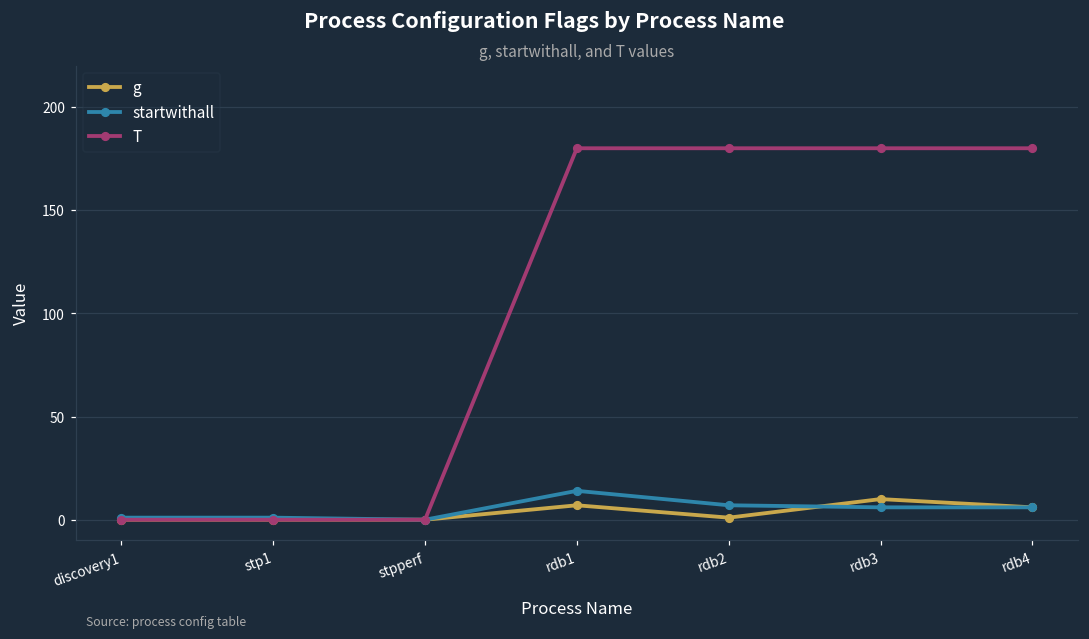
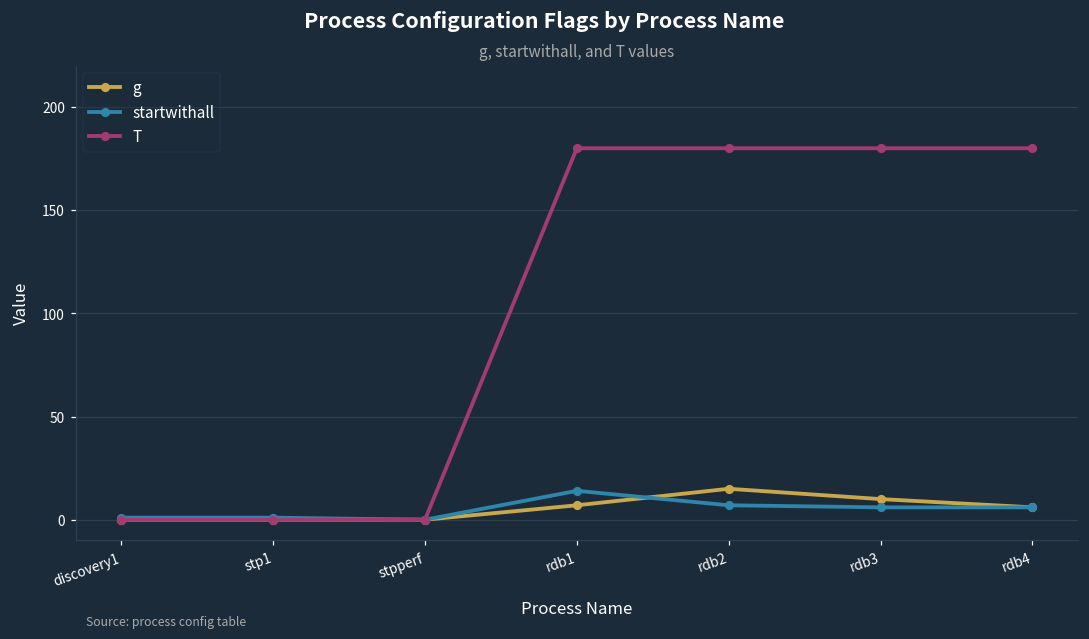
g, rdb2: 1 -> 15
